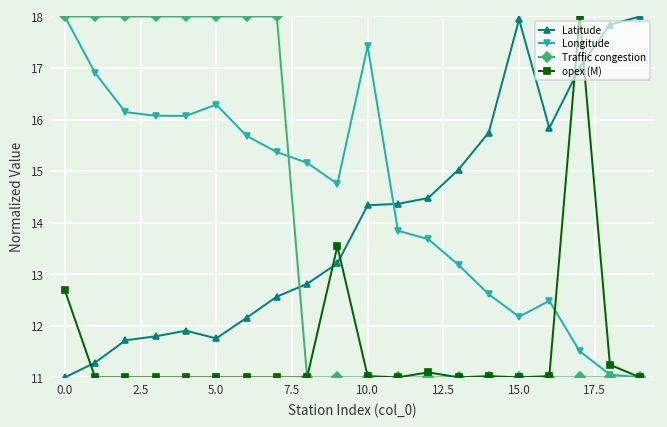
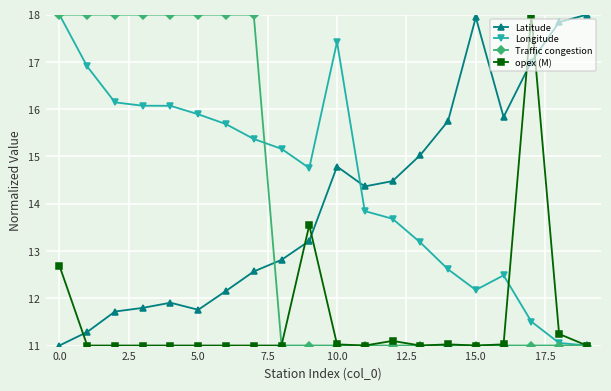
Longitude, 5.0: 16.3 -> 15.9
Latitude, 10.0: 14.3 -> 14.8
